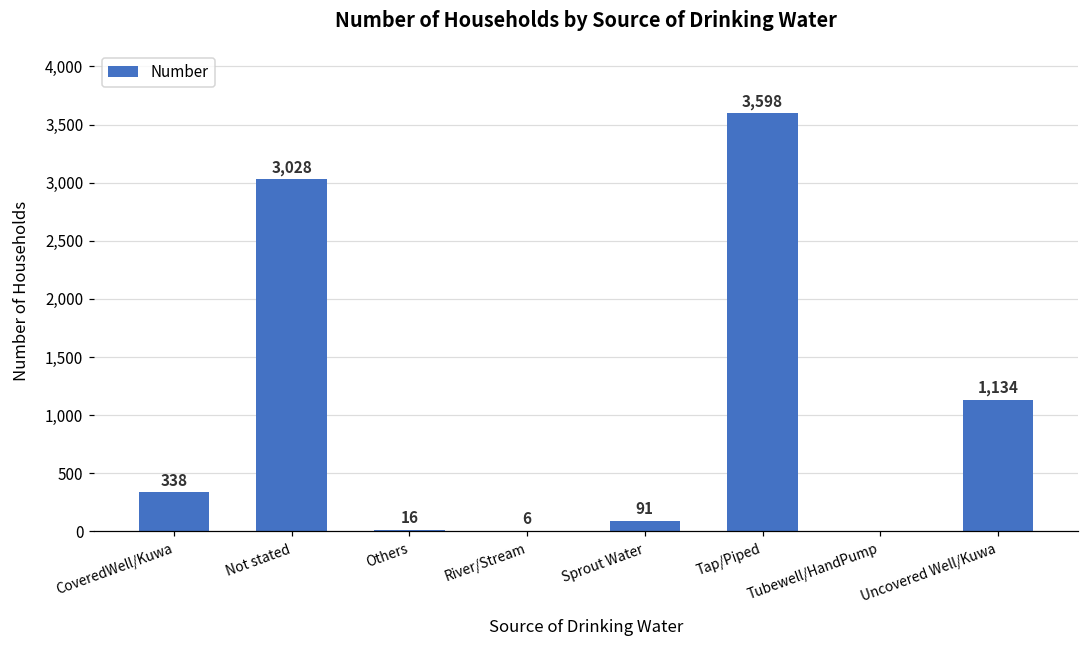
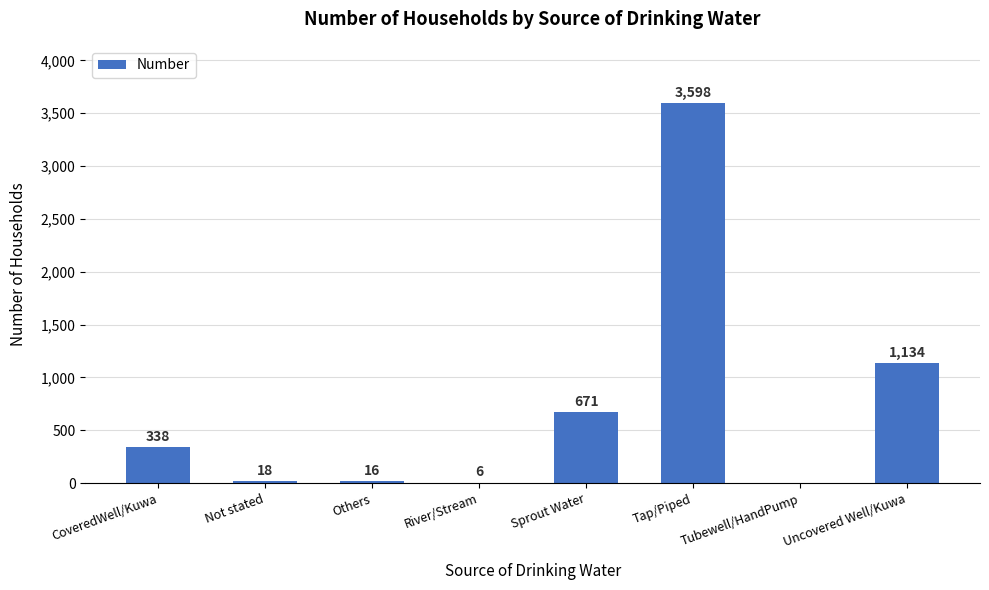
Not stated: 3,028 -> 18
Sprout Water: 91 -> 671
